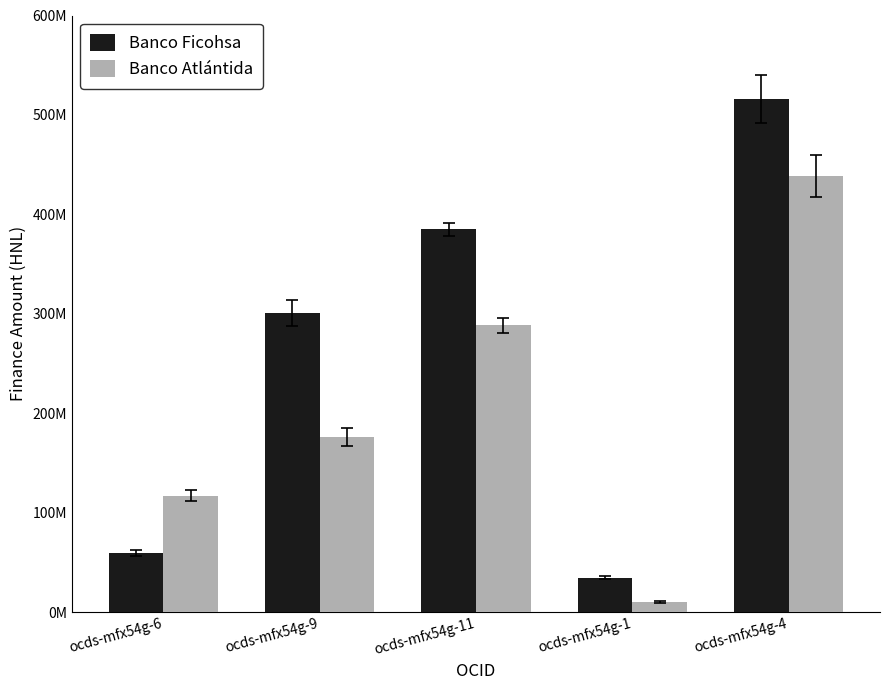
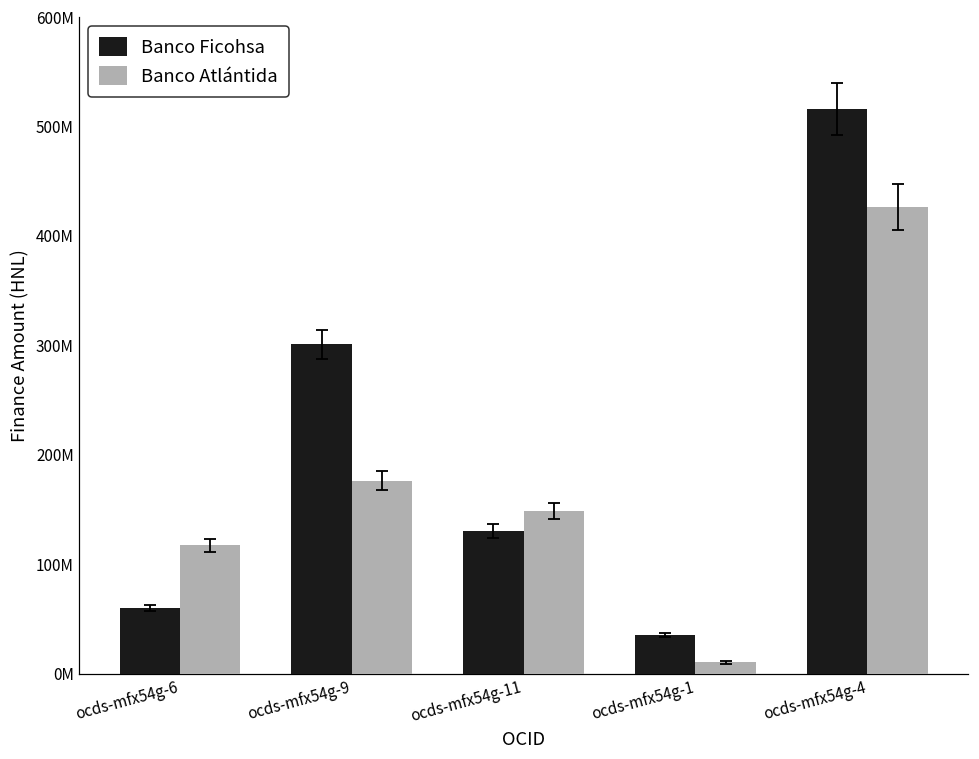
Banco Ficohsa, ocds-mfx54g-11: 390000000 -> 130000000
Banco Atlántida, ocds-mfx54g-11: 290000000 -> 150000000
Banco Atlántida, ocds-mfx54g-4: 440000000 -> 430000000
